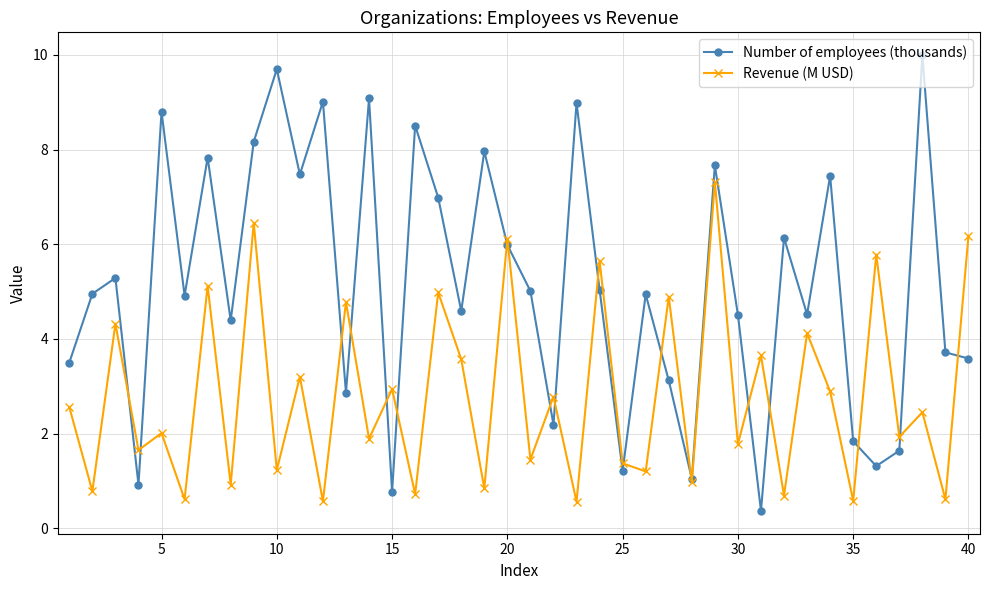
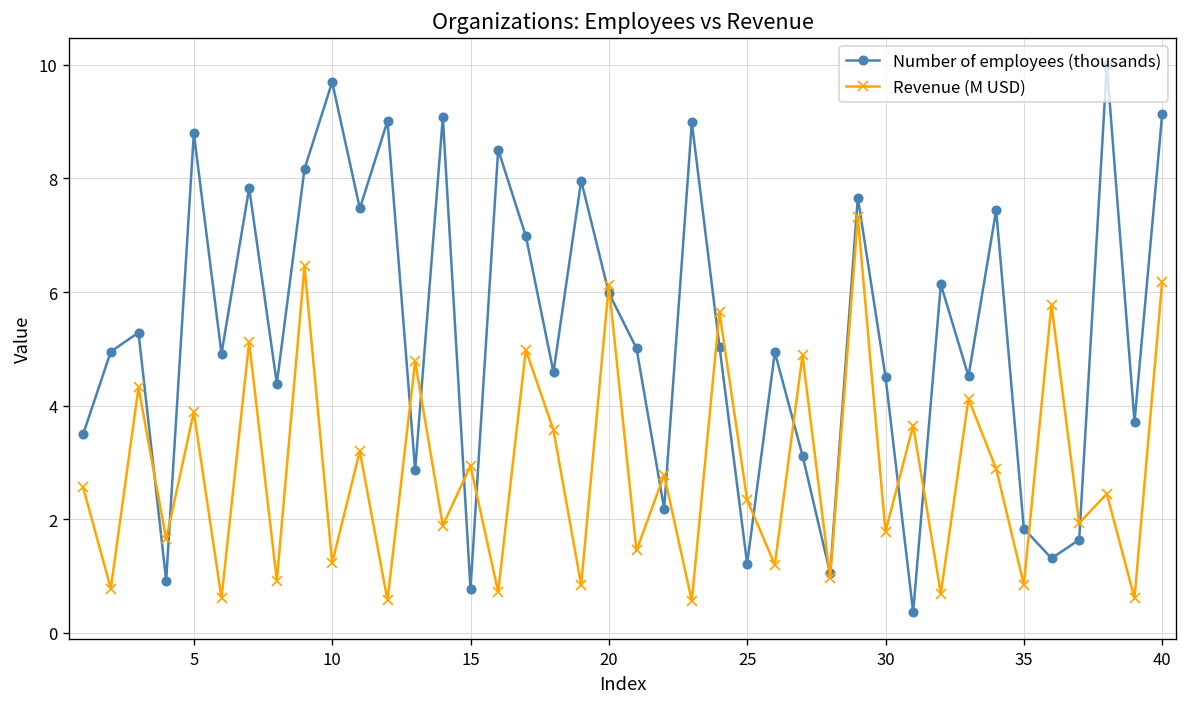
Revenue (M USD), 5: 2.0 -> 3.9
Revenue (M USD), 25: 1.4 -> 2.3
Revenue (M USD), 35: 0.6 -> 0.9
Number of employees (thousands), 40: 3.6 -> 9.1
